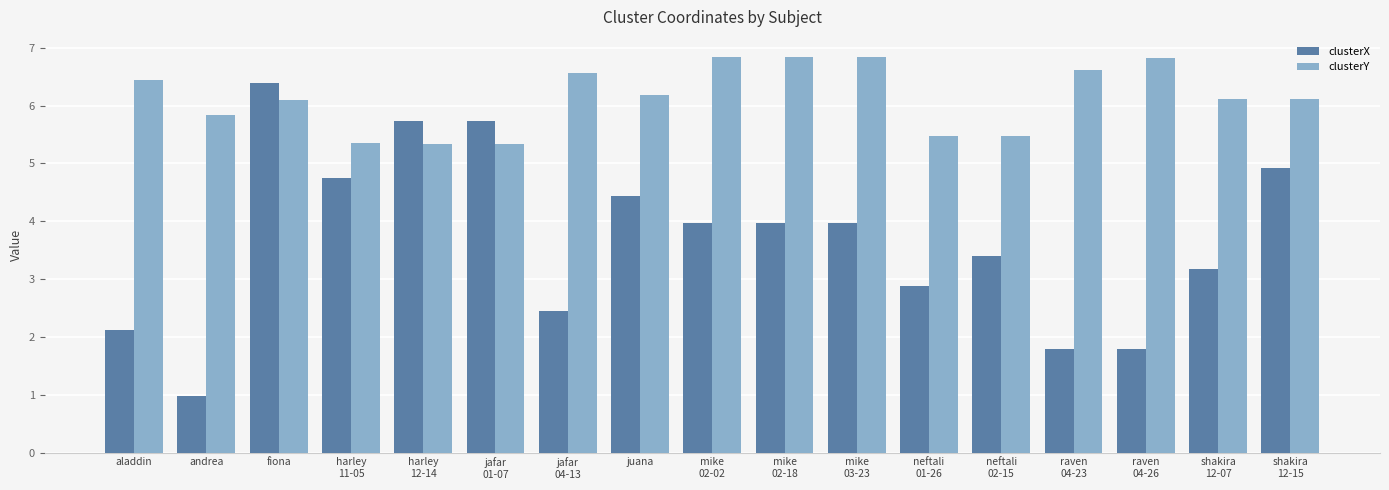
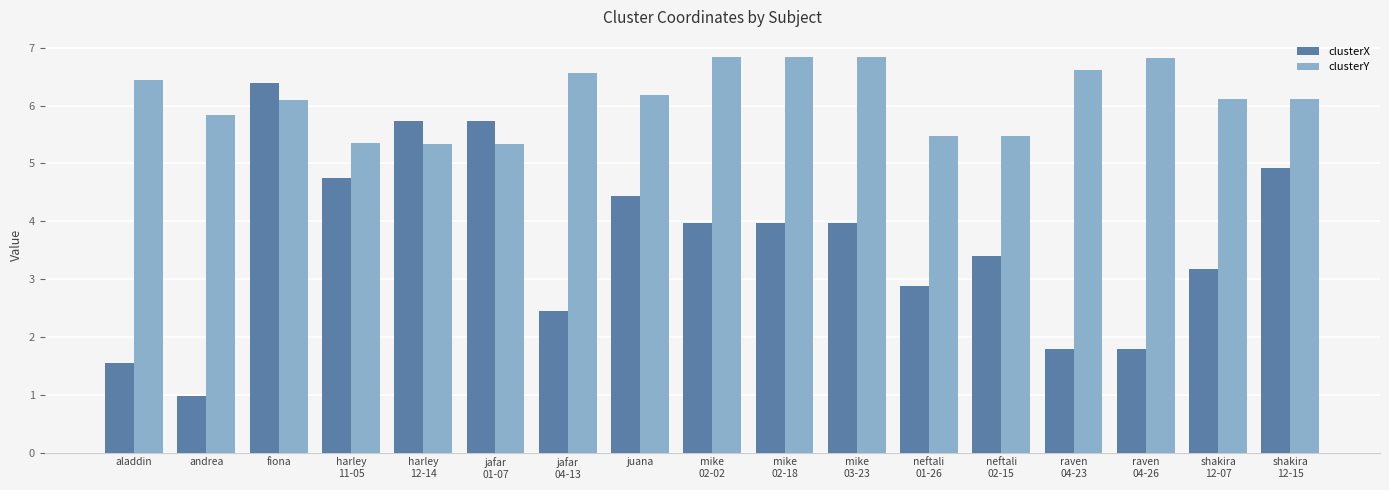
clusterX, aladdin: 2.1 -> 1.6
